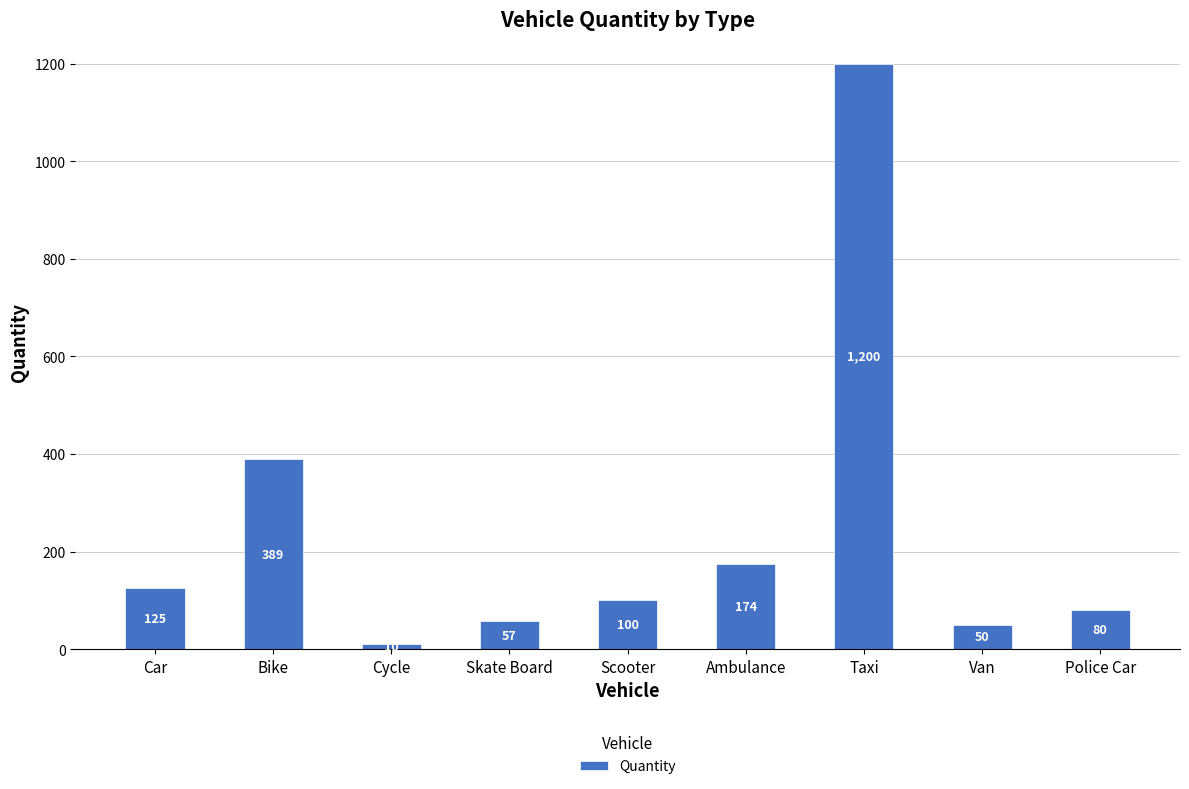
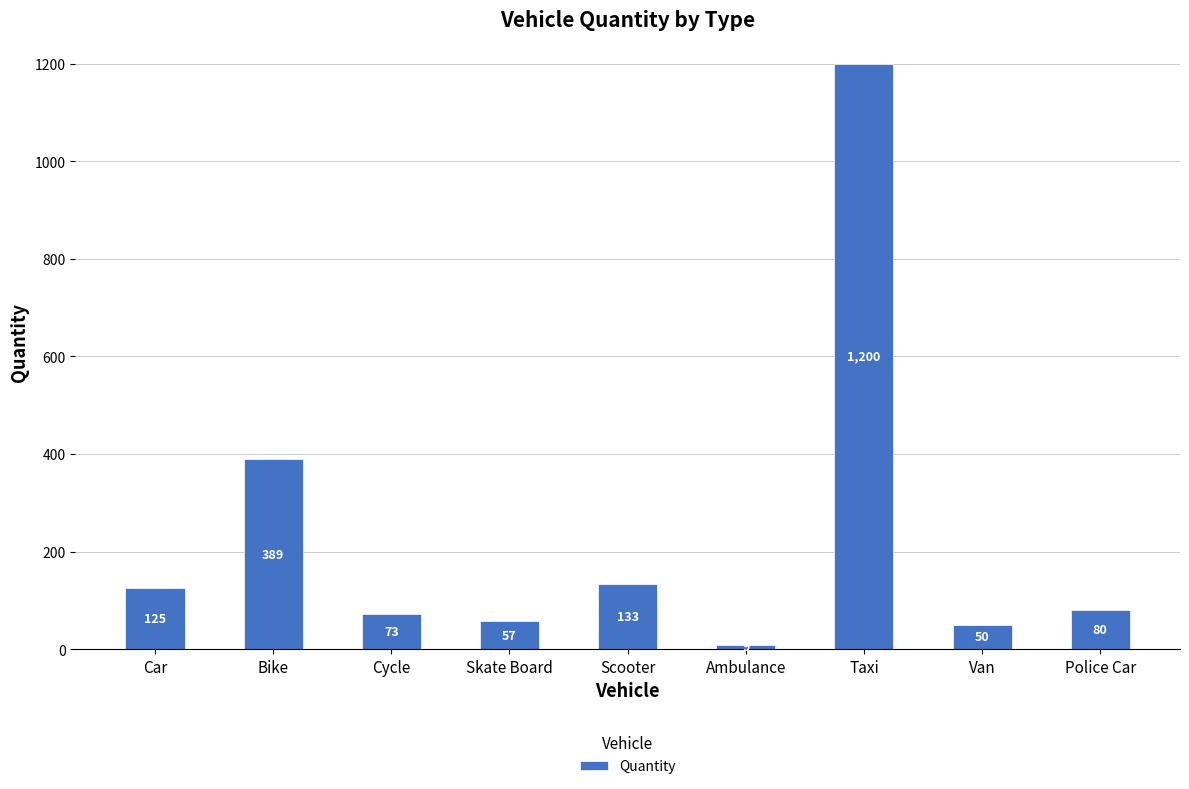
Cycle: 10 -> 70
Scooter: 100 -> 133
Ambulance: 170 -> 10
